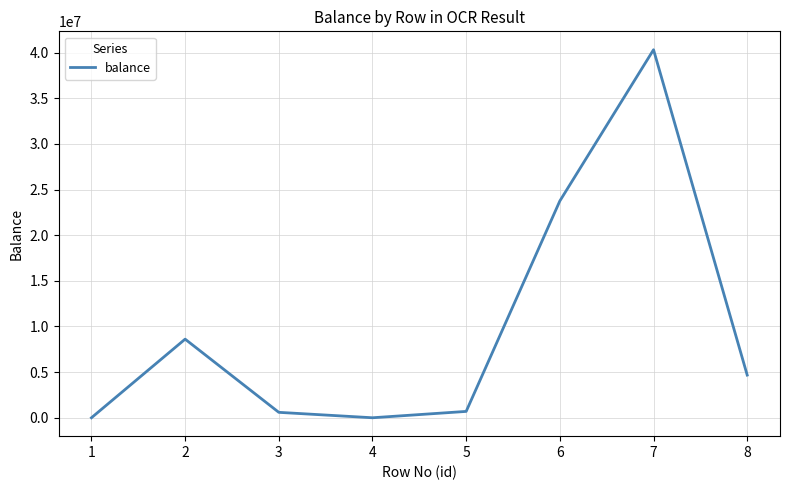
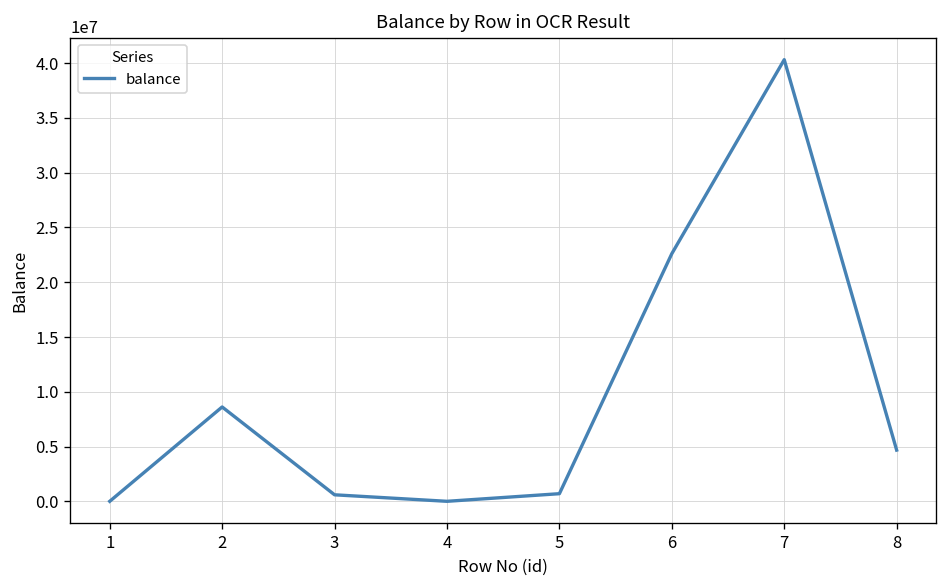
6: 24000000 -> 23000000
